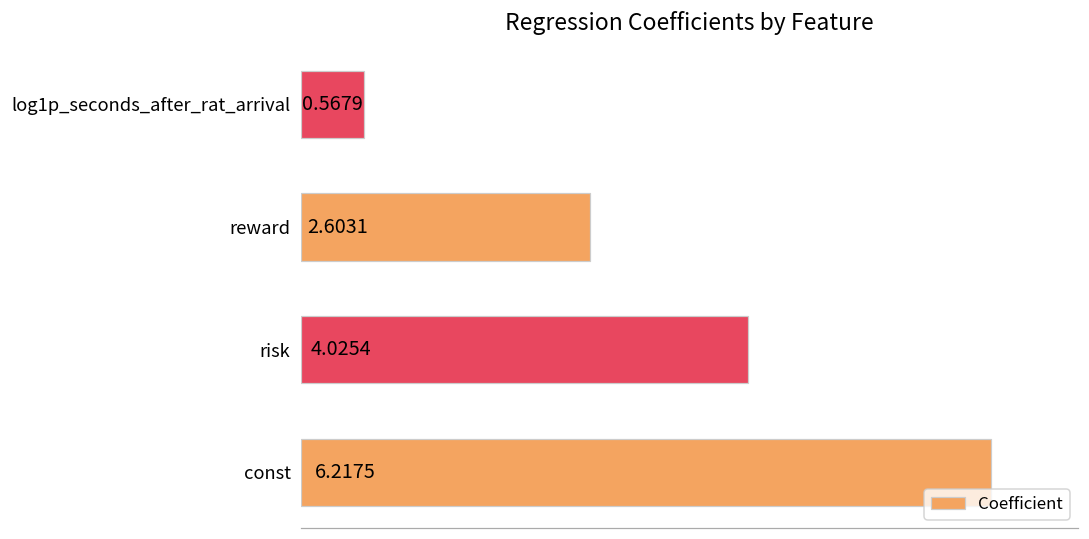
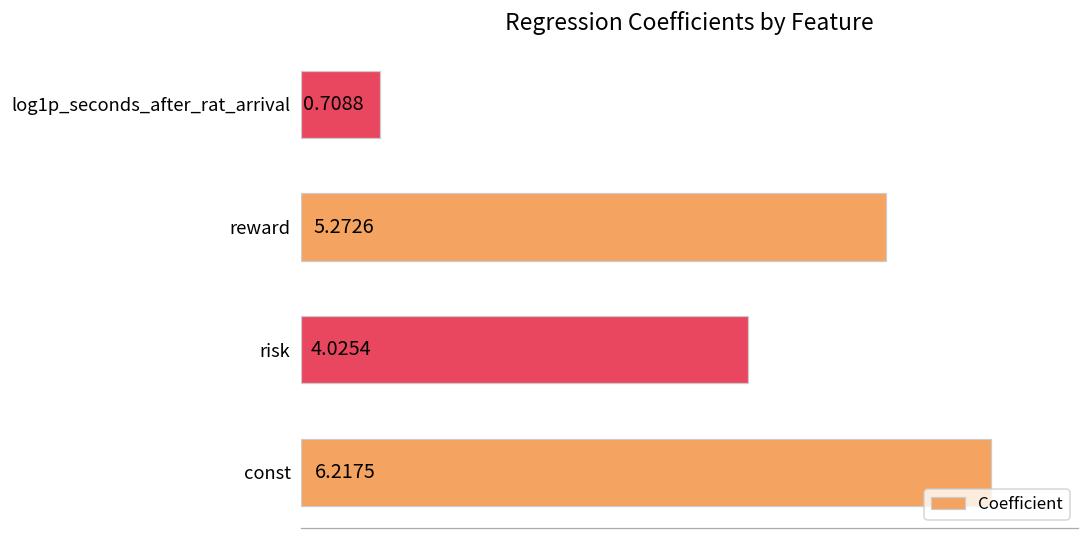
log1p_seconds_after_rat_arrival: 0.5679 -> 0.7088
reward: 2.6031 -> 5.2726
